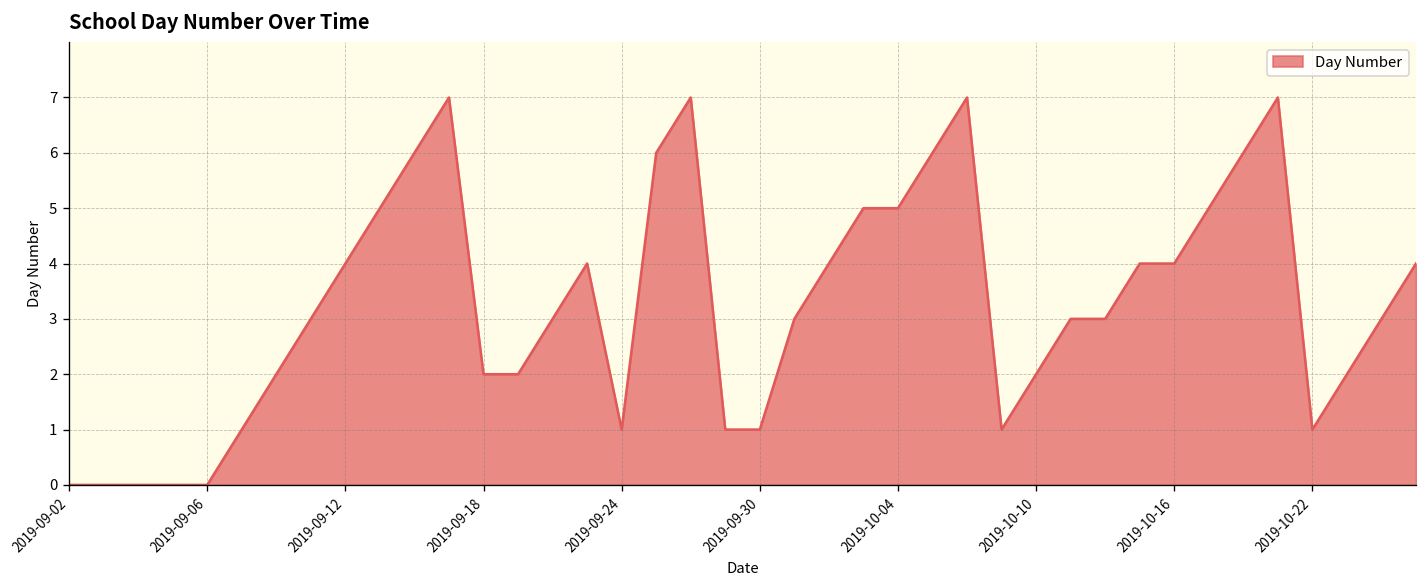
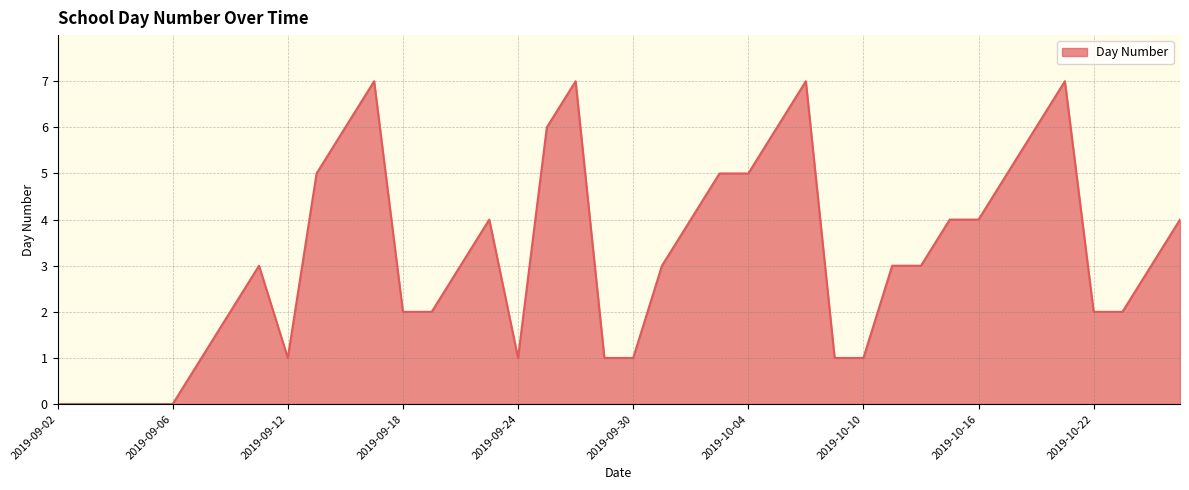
2019-09-12: 4 -> 1
2019-10-10: 2 -> 1
2019-10-22: 1 -> 2
